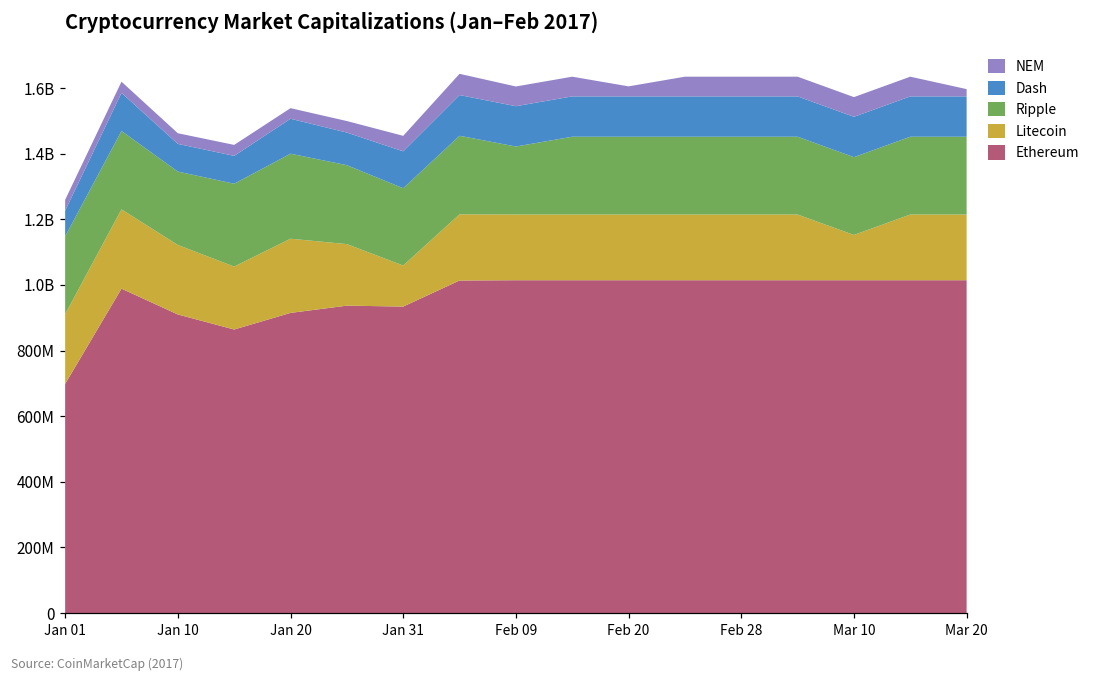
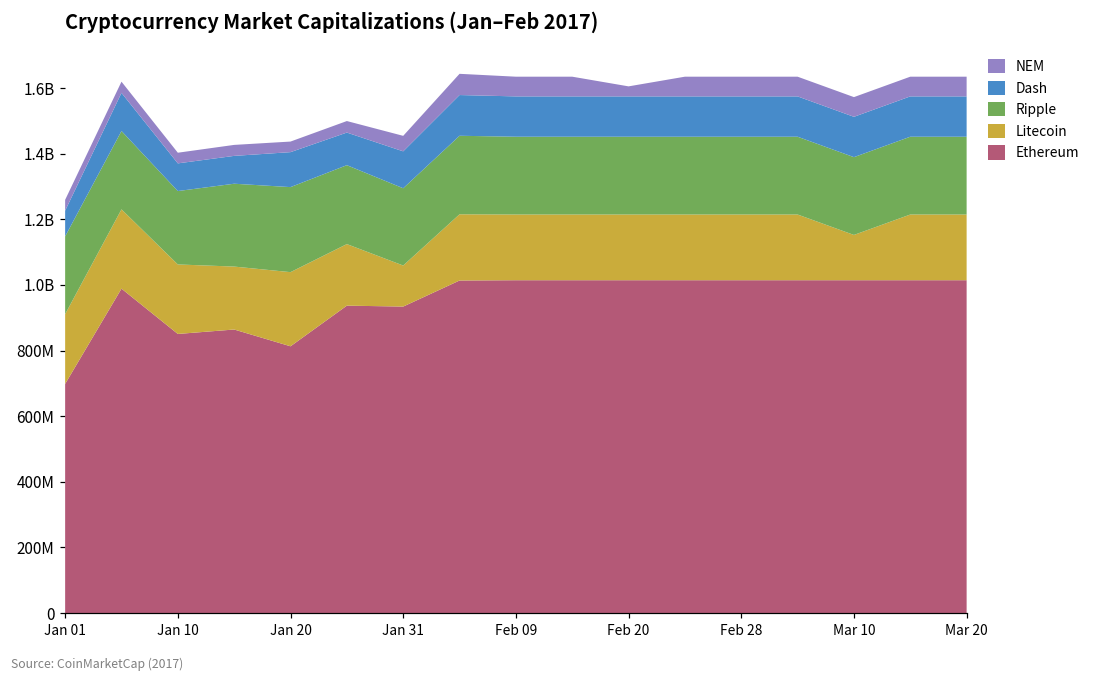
Ethereum, Jan 10: 910000000 -> 850000000
Ethereum, Jan 20: 910000000 -> 810000000
Ripple, Feb 09: 210000000 -> 240000000
NEM, Mar 20: 20000000 -> 60000000
